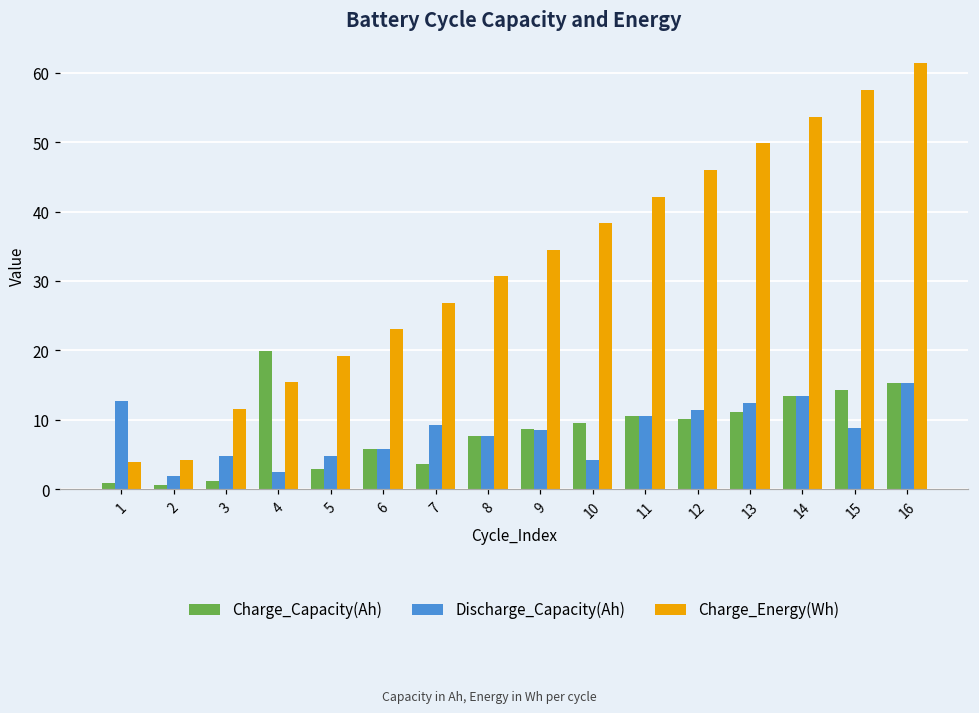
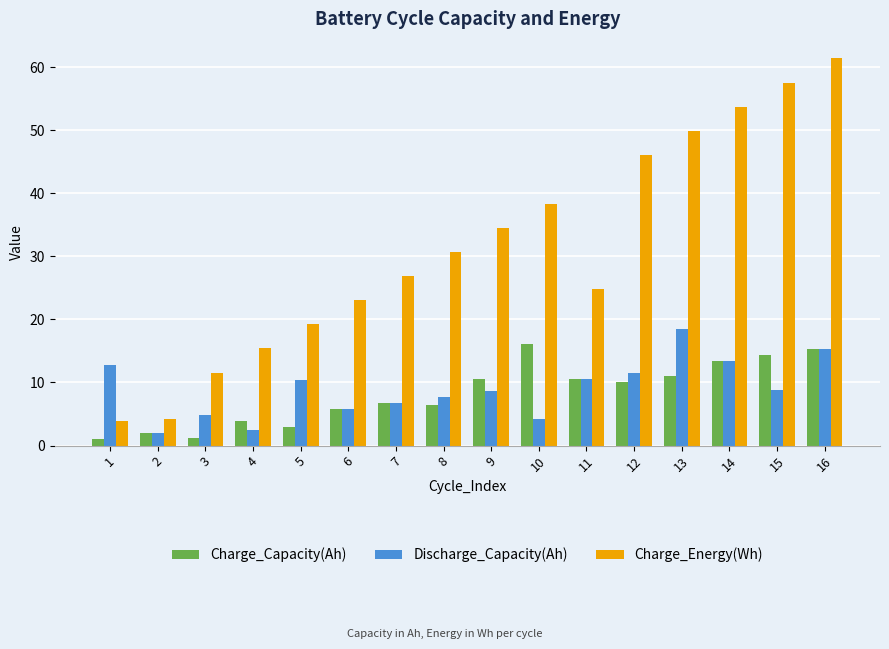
Charge_Capacity(Ah), 2: 1 -> 2
Charge_Capacity(Ah), 4: 20 -> 4
Discharge_Capacity(Ah), 5: 5 -> 10
Charge_Capacity(Ah), 7: 4 -> 7
Discharge_Capacity(Ah), 7: 9 -> 7
Charge_Capacity(Ah), 8: 8 -> 6
Charge_Capacity(Ah), 9: 9 -> 11
Charge_Capacity(Ah), 10: 10 -> 16
Charge_Energy(Wh), 11: 42 -> 25
Discharge_Capacity(Ah), 13: 12 -> 19
